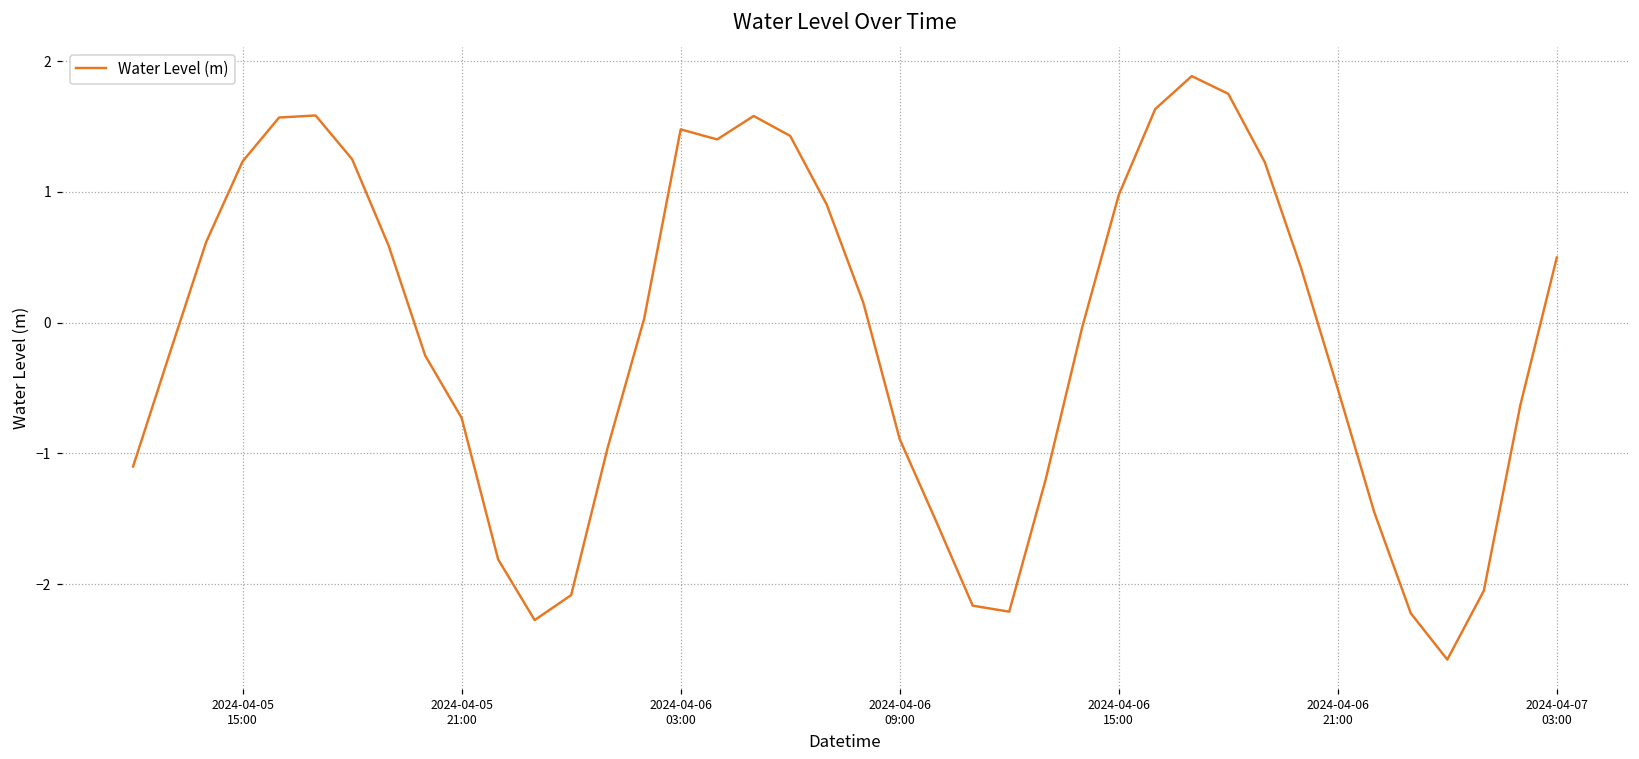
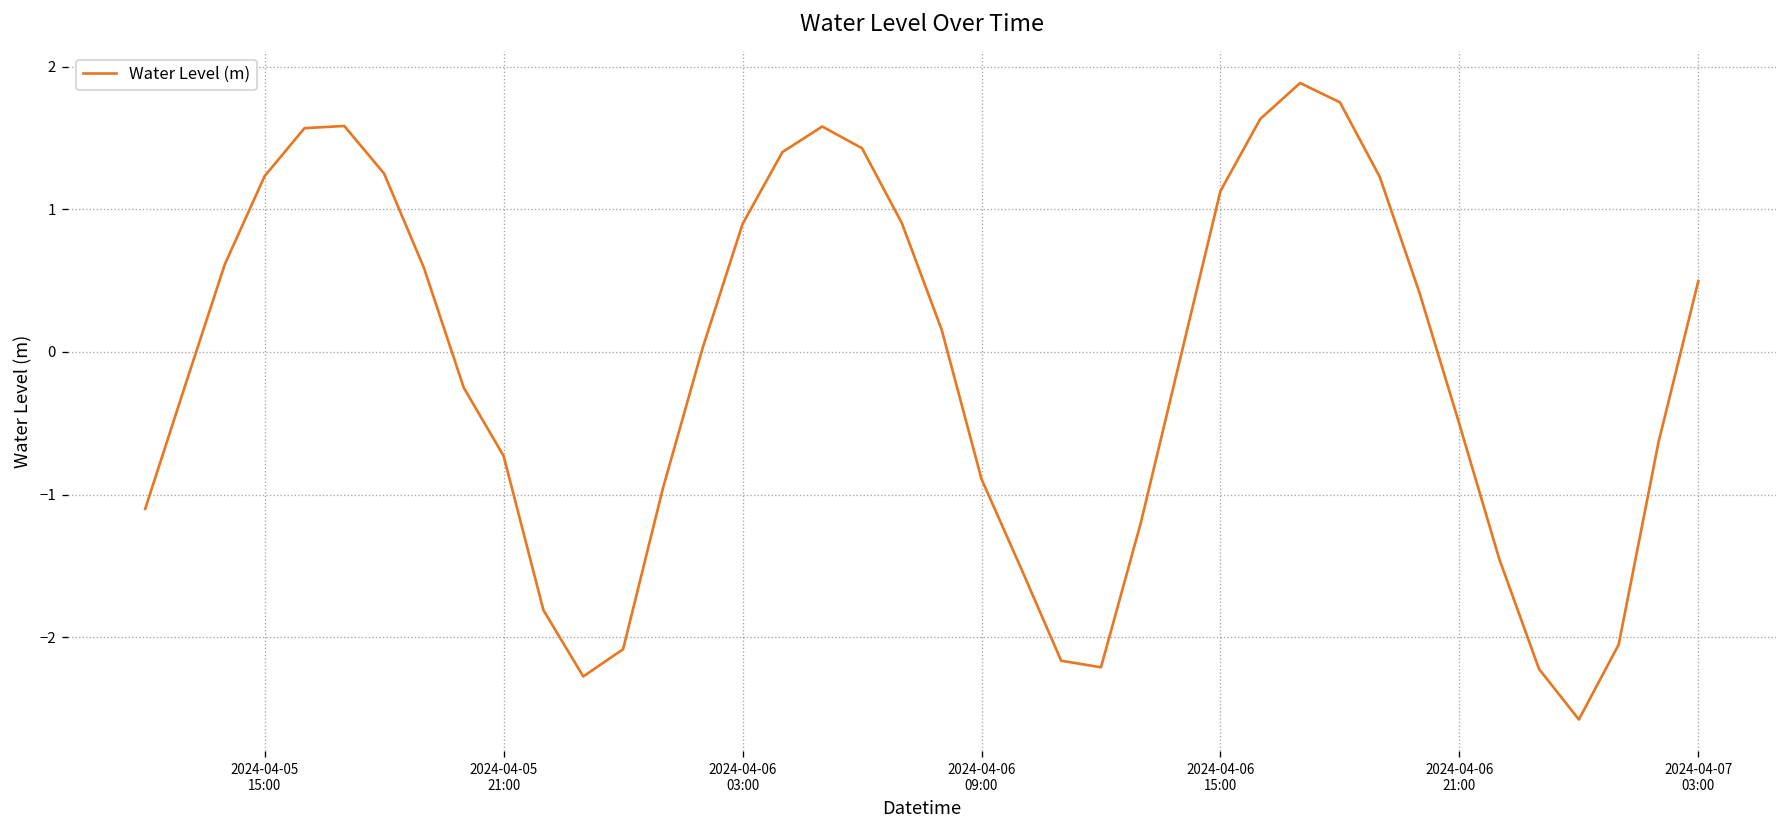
2024-04-06 03:00: 1.48 -> 0.90
2024-04-06 15:00: 0.98 -> 1.13
